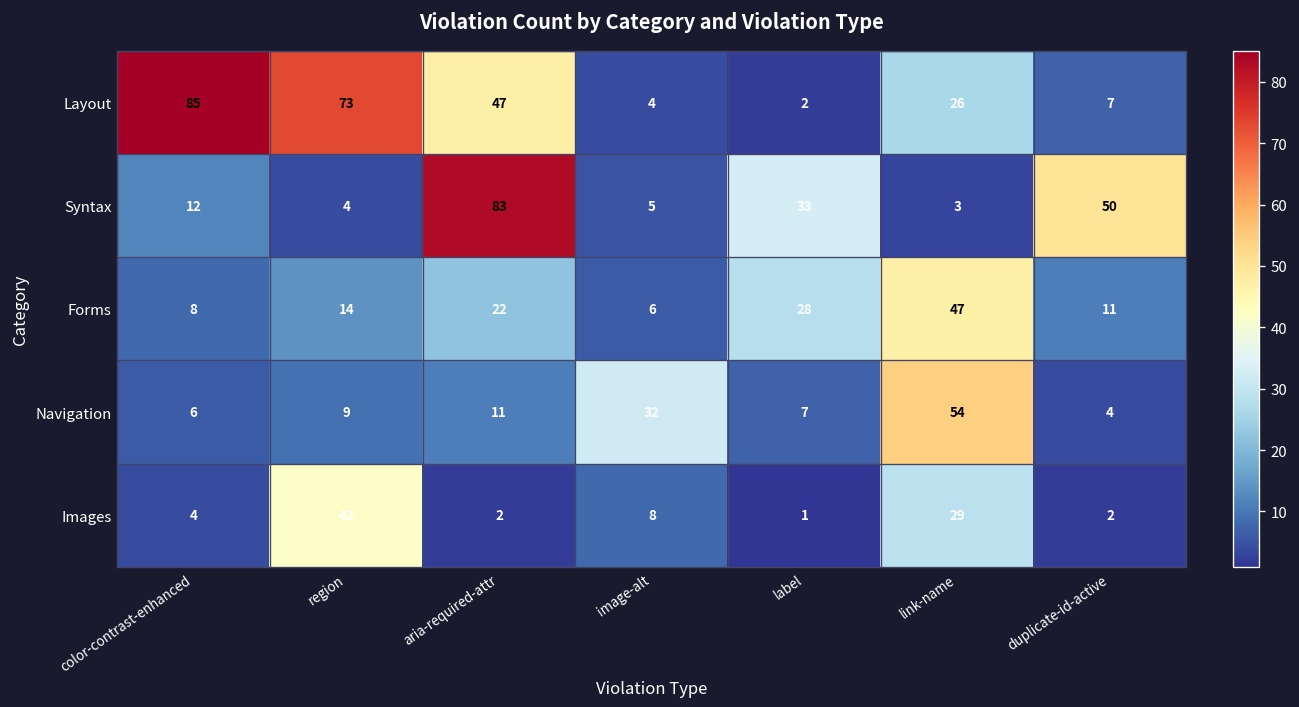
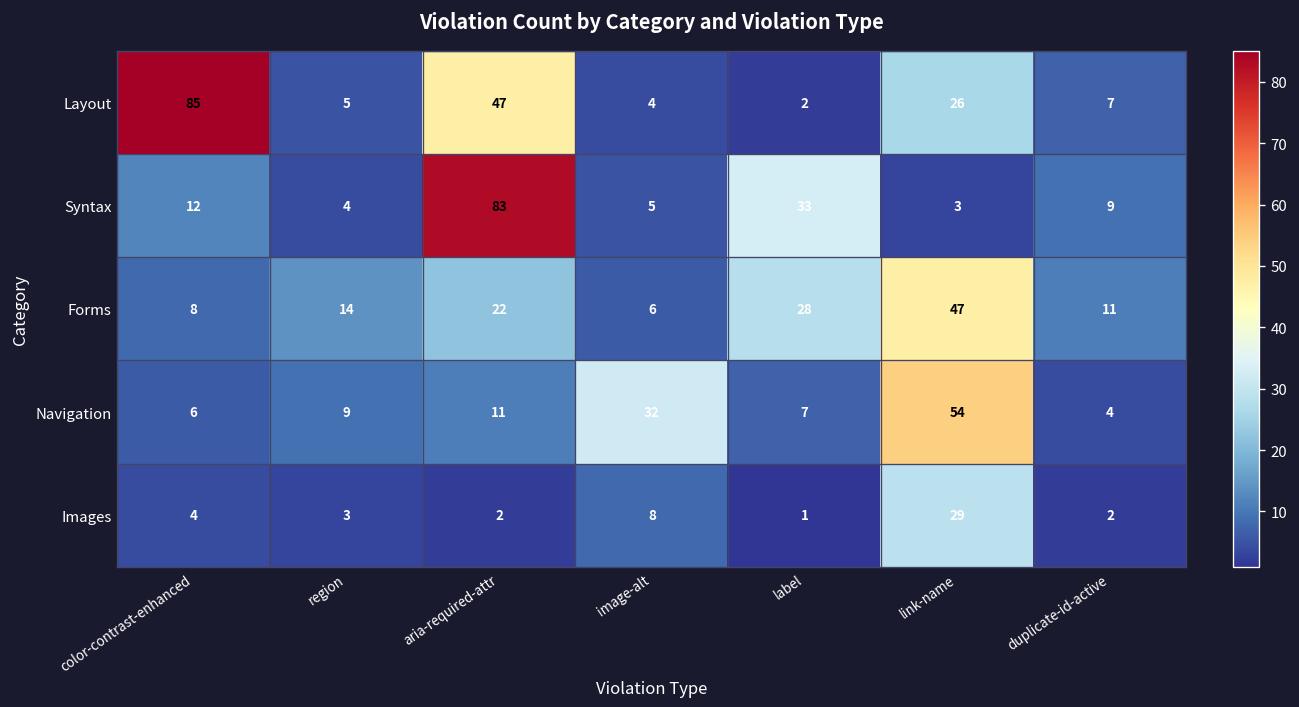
Layout, region: 73 -> 5
Syntax, duplicate-id-active: 50 -> 9
Images, region: 42 -> 3
